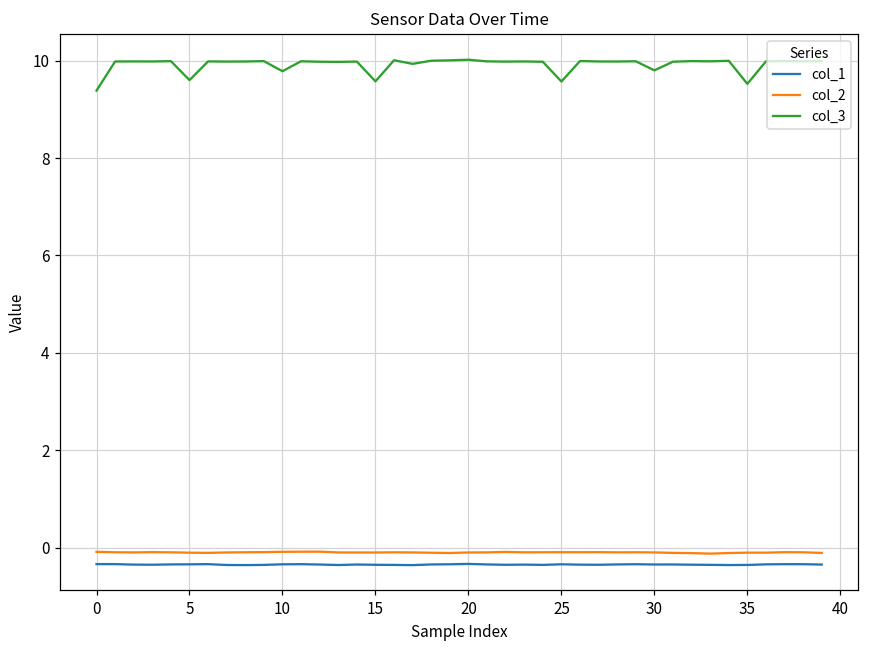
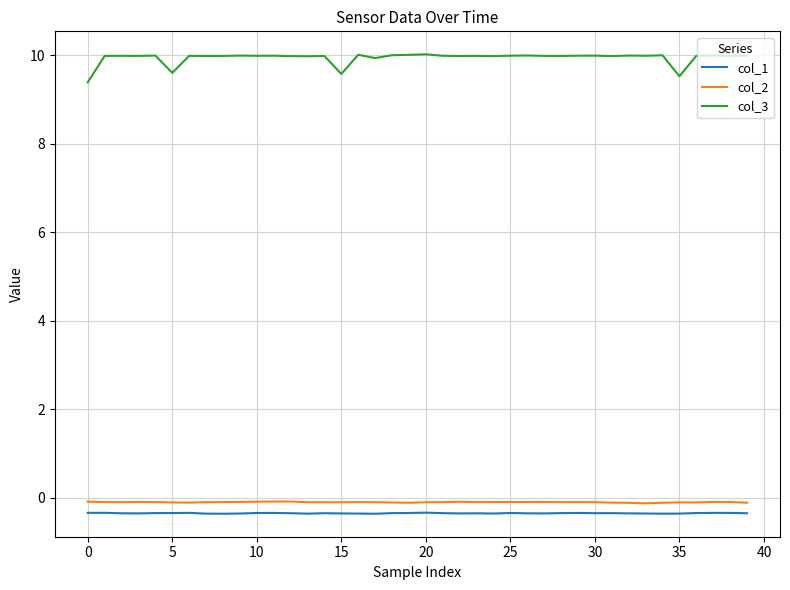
col_3, 10: 9.8 -> 10.0
col_3, 25: 9.6 -> 10.0
col_3, 30: 9.8 -> 10.0
